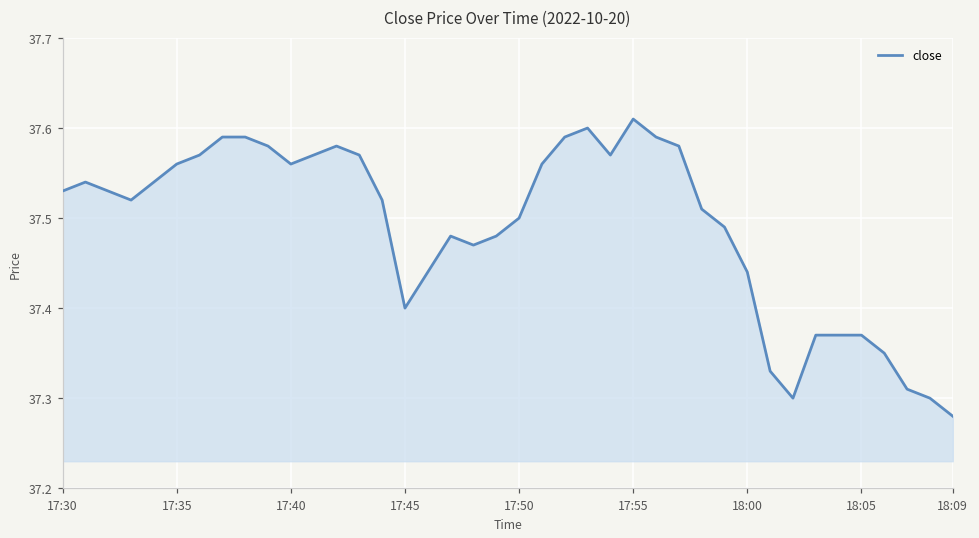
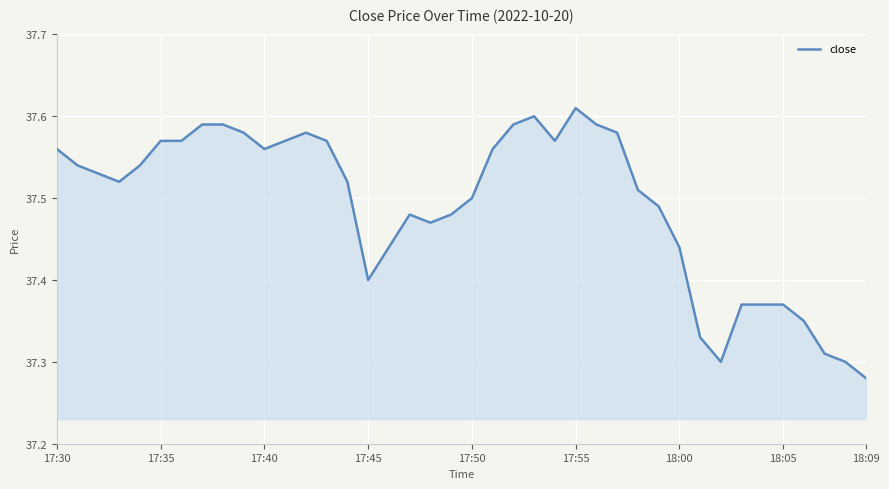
17:30: 37.53 -> 37.56
17:35: 37.56 -> 37.57
